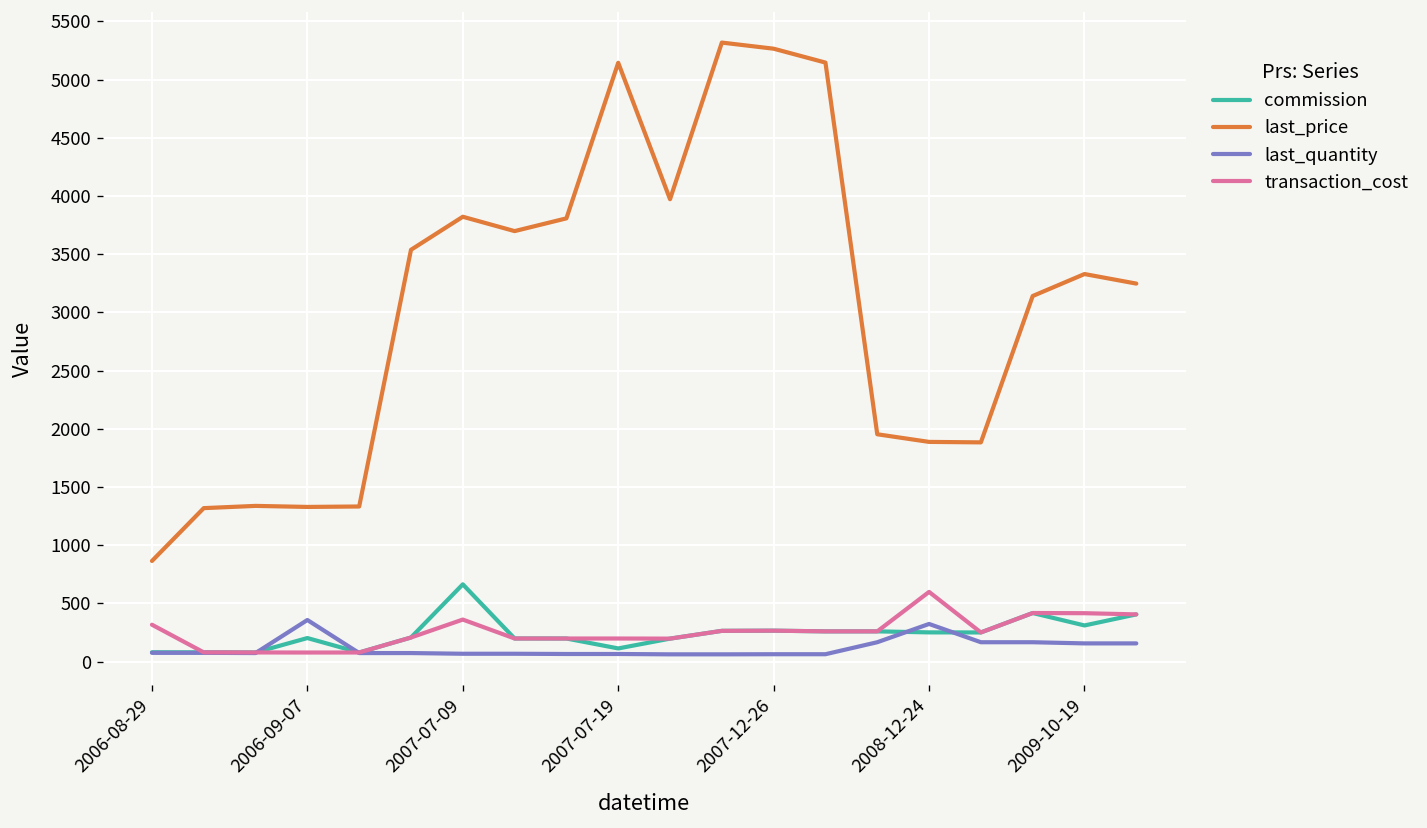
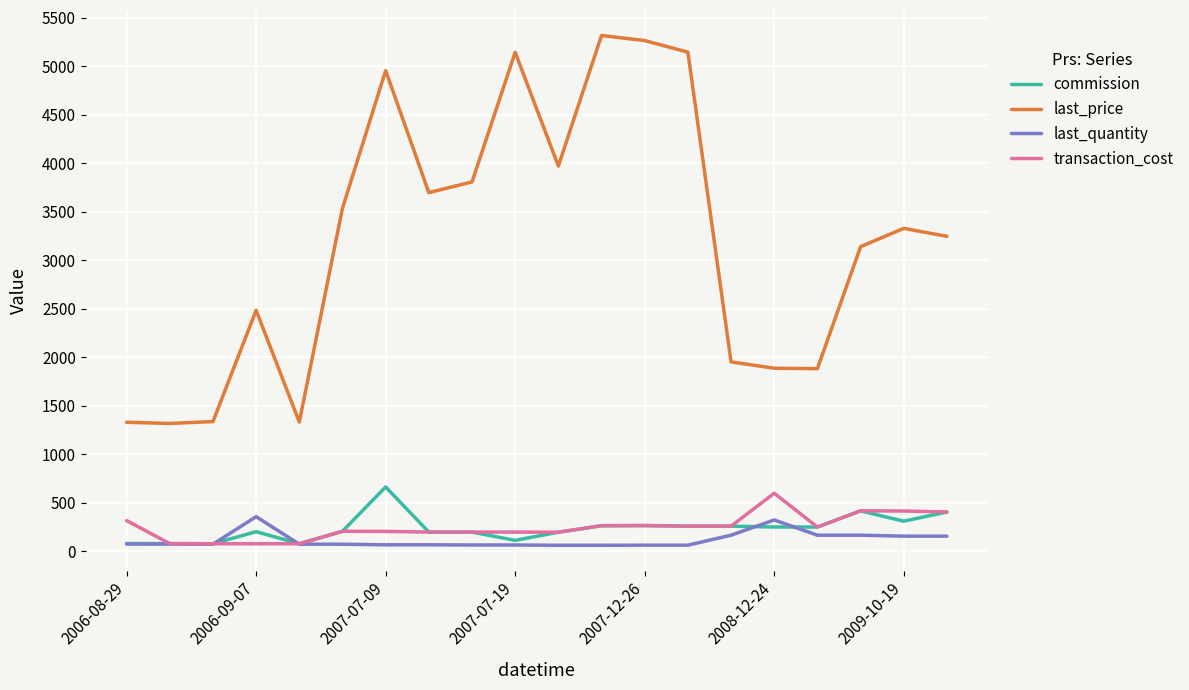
last_price, 2006-08-29: 900 -> 1300
last_price, 2006-09-07: 1300 -> 2500
last_price, 2007-07-09: 3800 -> 5000
transaction_cost, 2007-07-09: 400 -> 200
